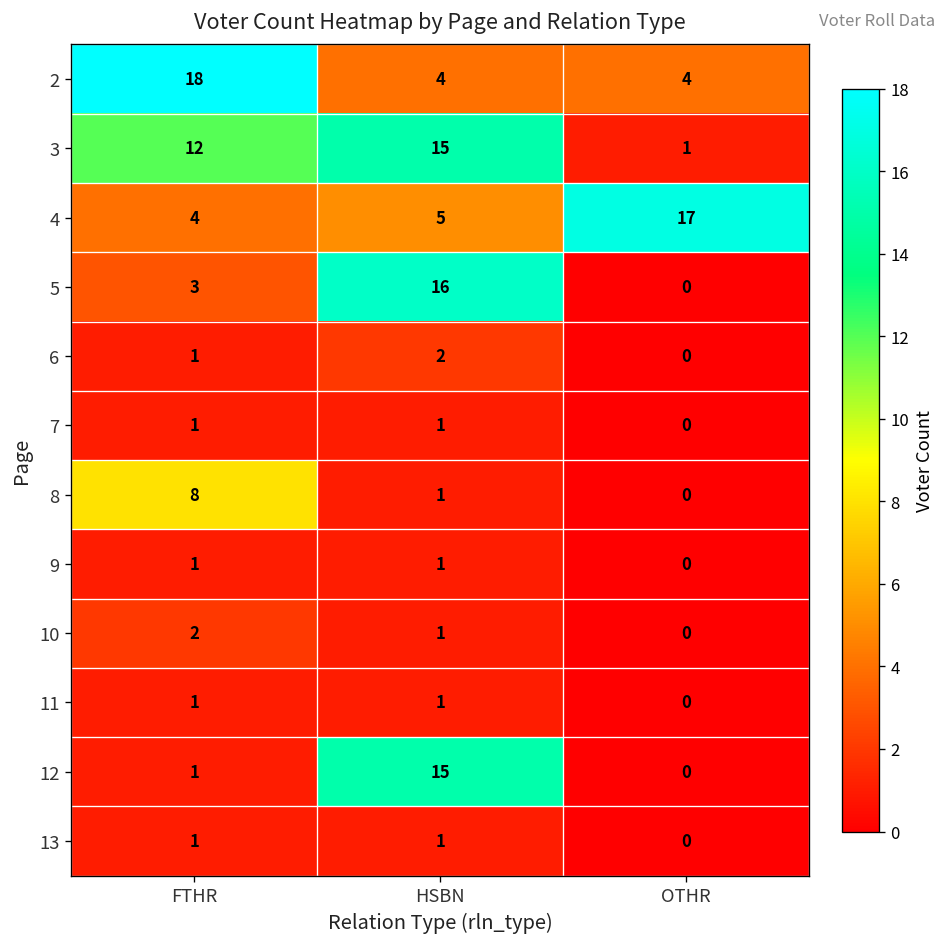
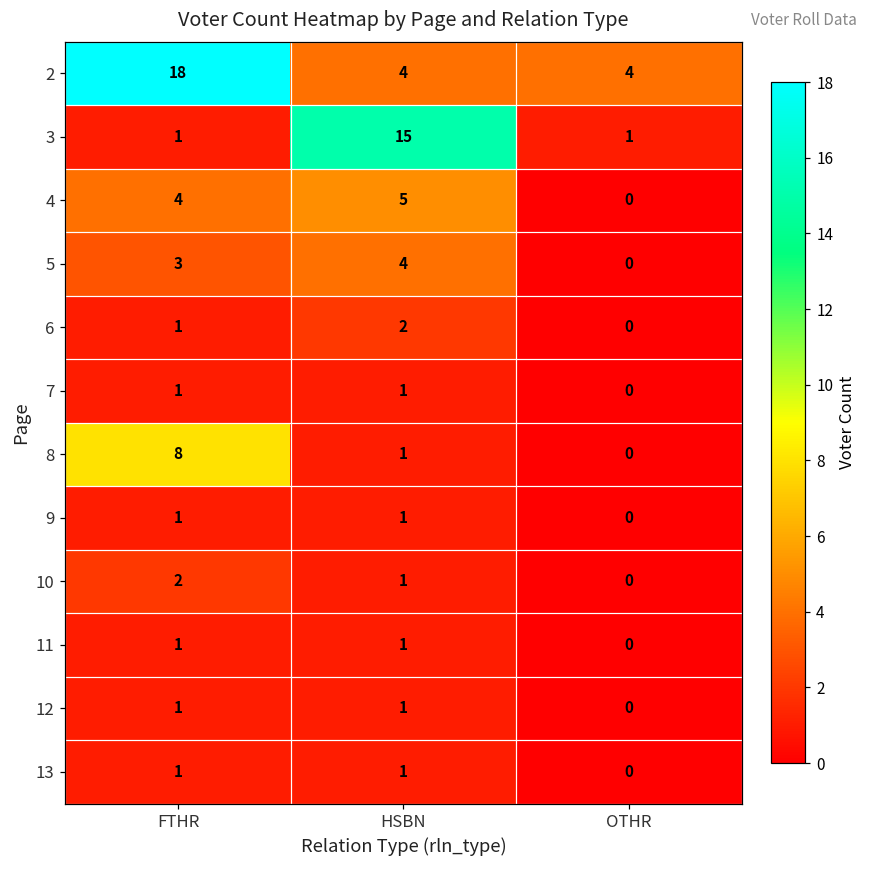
3, FTHR: 12 -> 1
4, OTHR: 17 -> 0
5, HSBN: 16 -> 4
12, HSBN: 15 -> 1
